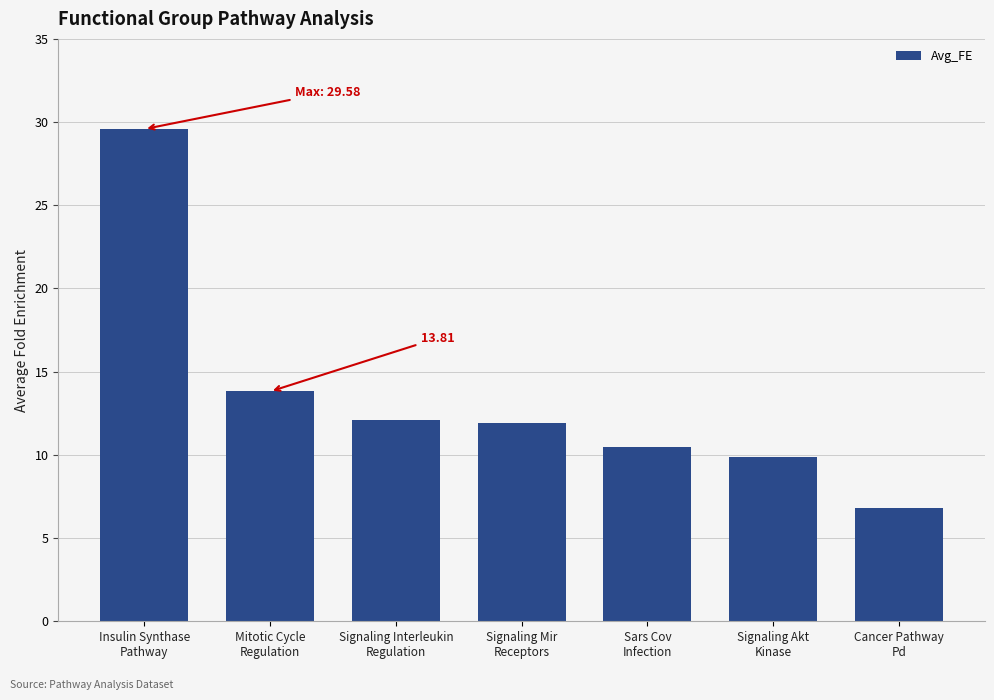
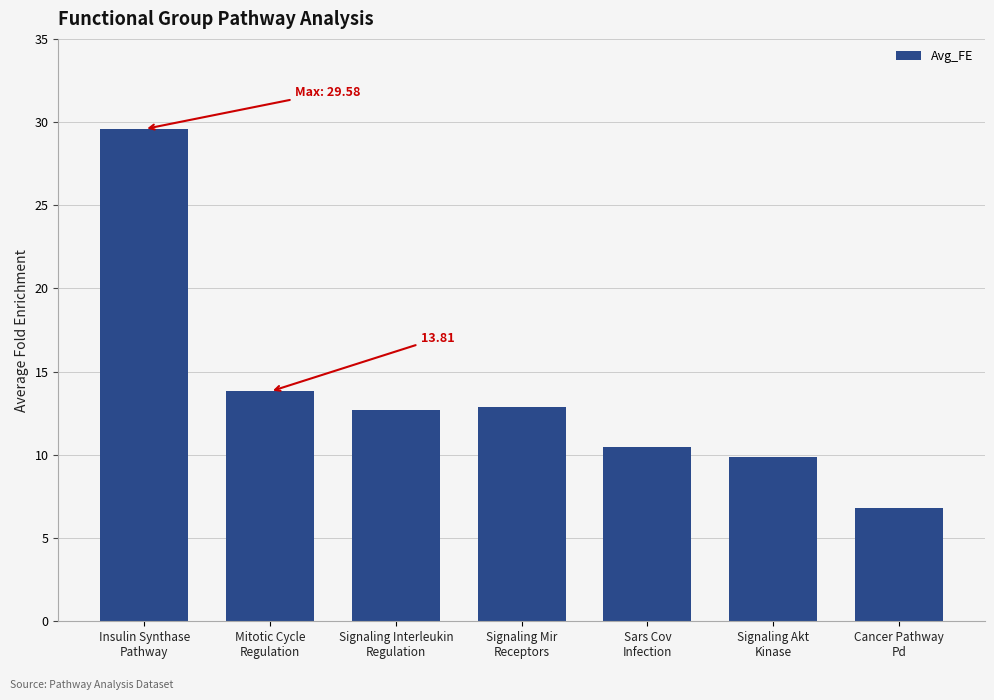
Signaling Interleukin Regulation: 12.1 -> 12.7
Signaling Mir Receptors: 11.9 -> 12.9
